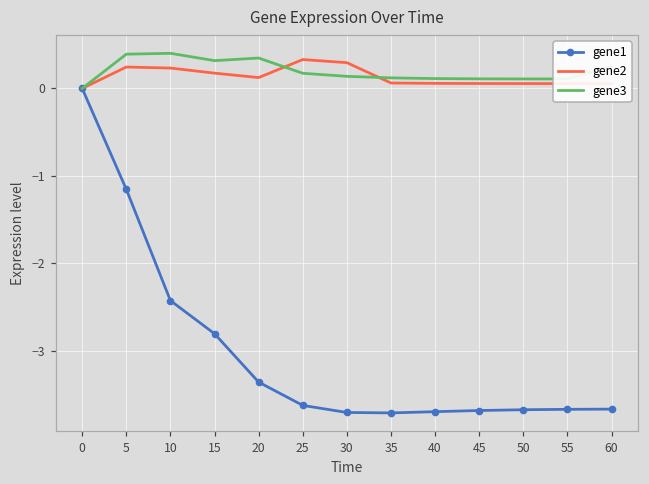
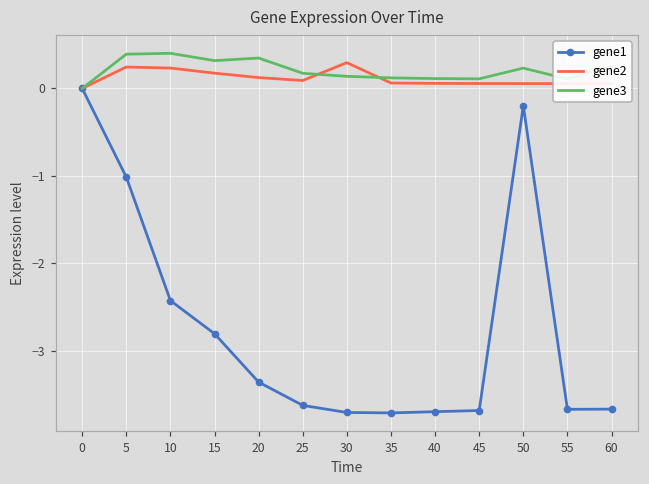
gene1, 5: -1.2 -> -1.0
gene2, 25: 0.3 -> 0.1
gene1, 50: -3.7 -> -0.2
gene3, 50: 0.1 -> 0.2
